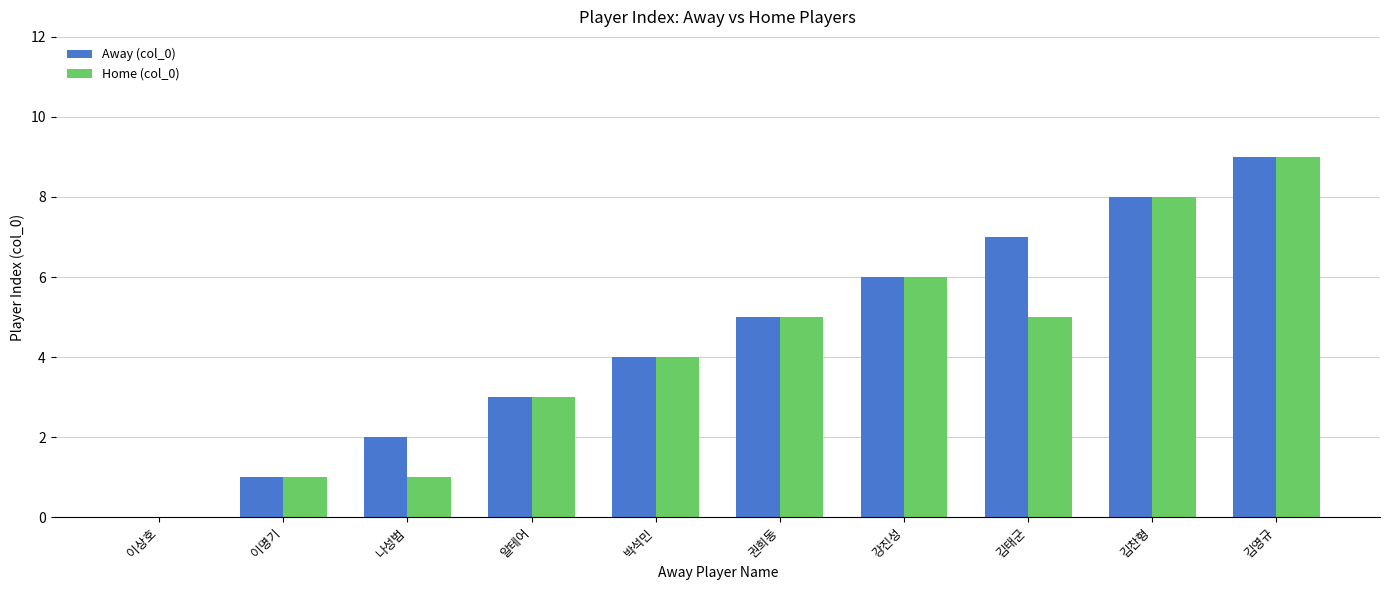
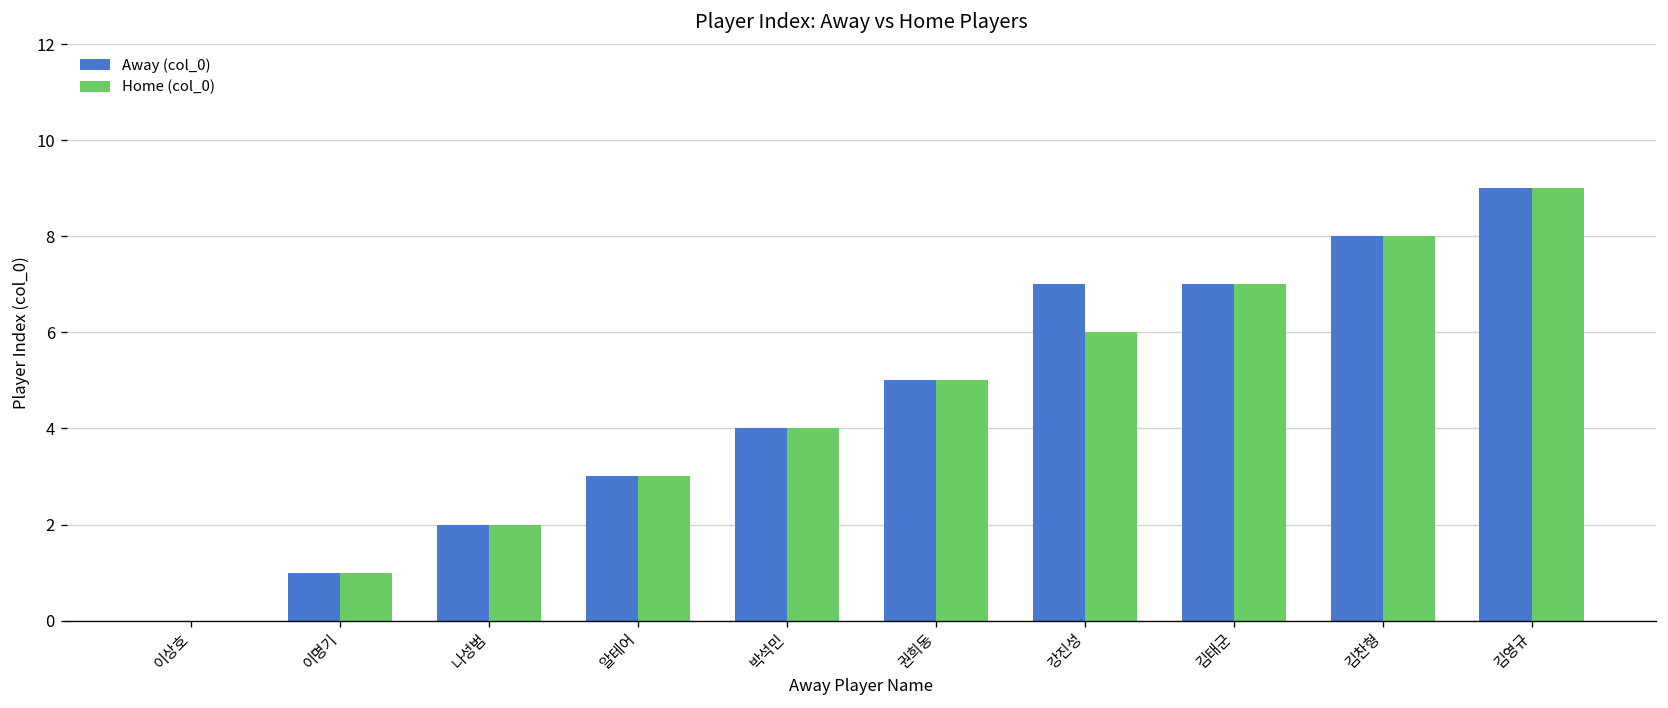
Home (col_0), 나성범: 1 -> 2
Away (col_0), 강진성: 6 -> 7
Home (col_0), 김태군: 5 -> 7
